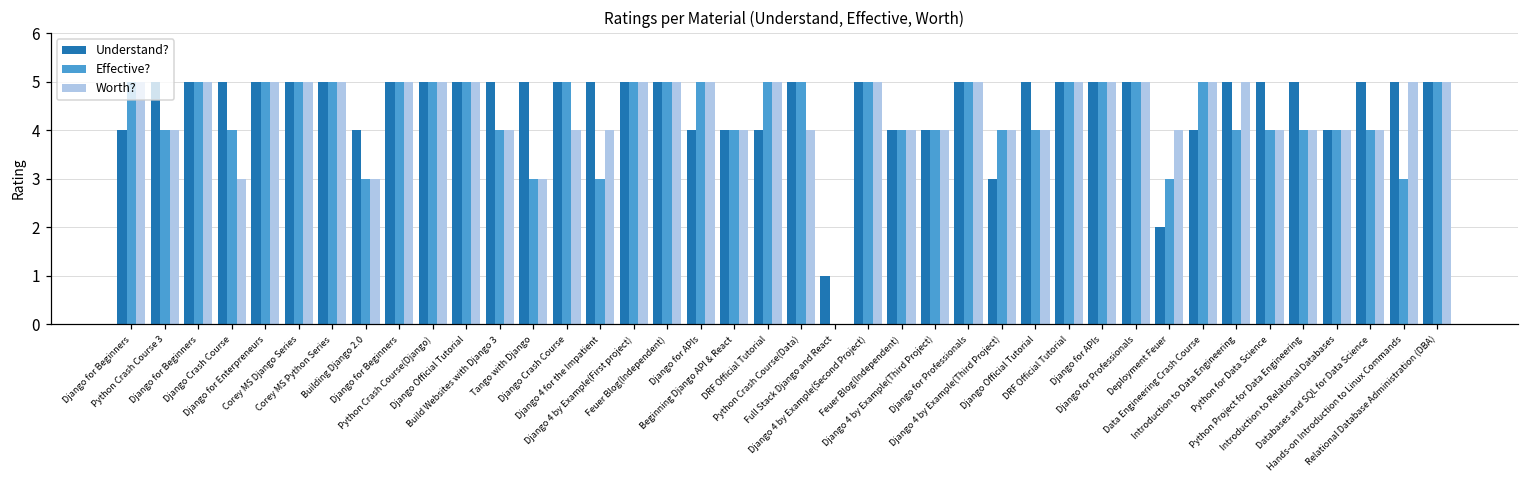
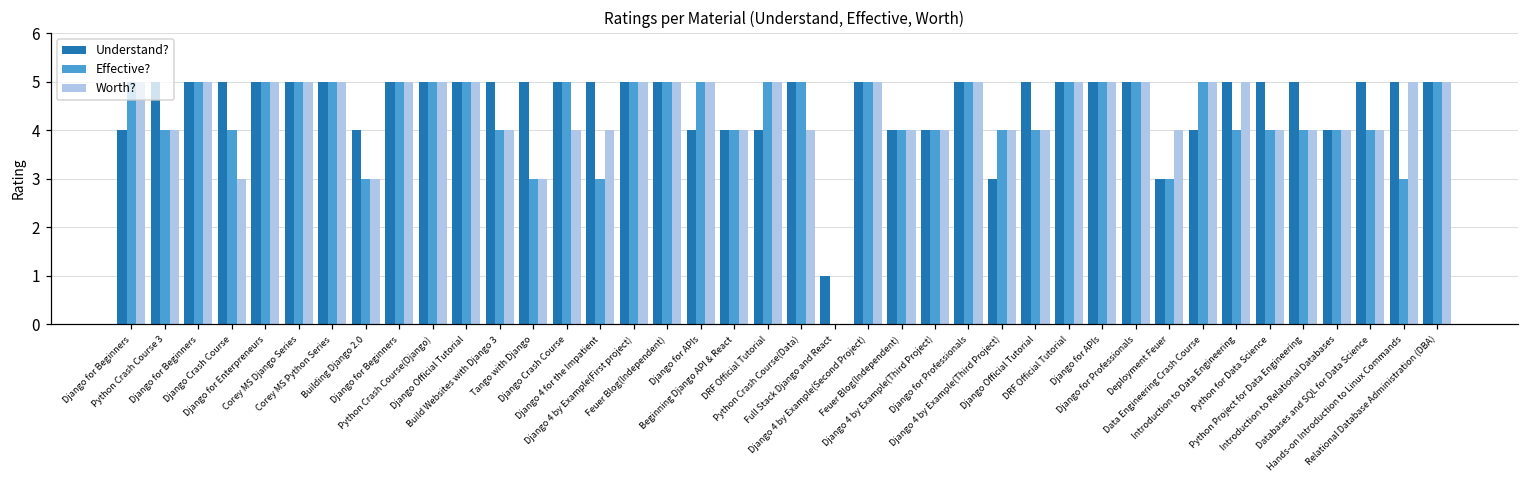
Understand?, Deployment Feuer: 2 -> 3
